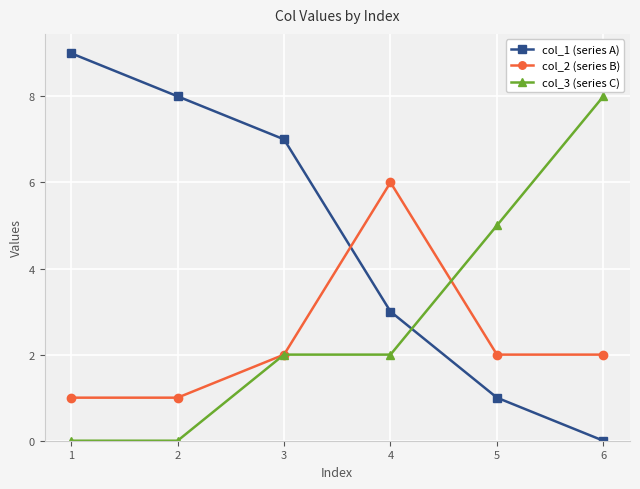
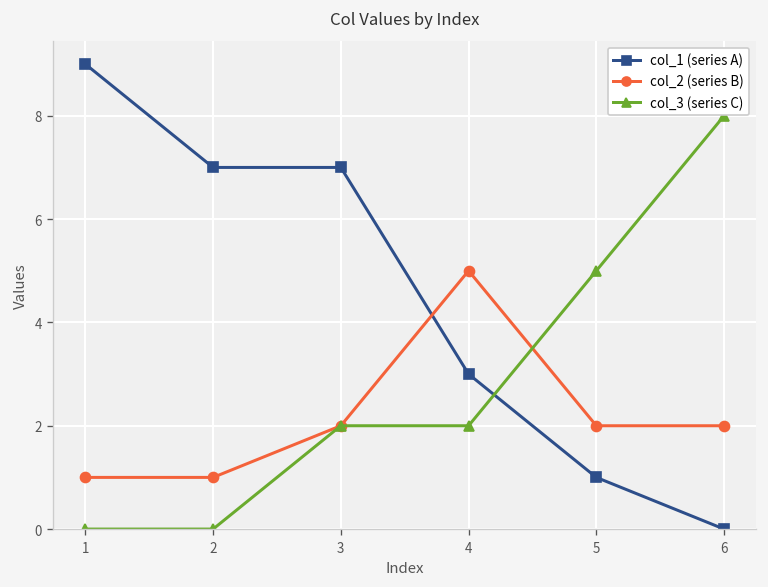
col_1 (series A), 2: 8 -> 7
col_2 (series B), 4: 6 -> 5
